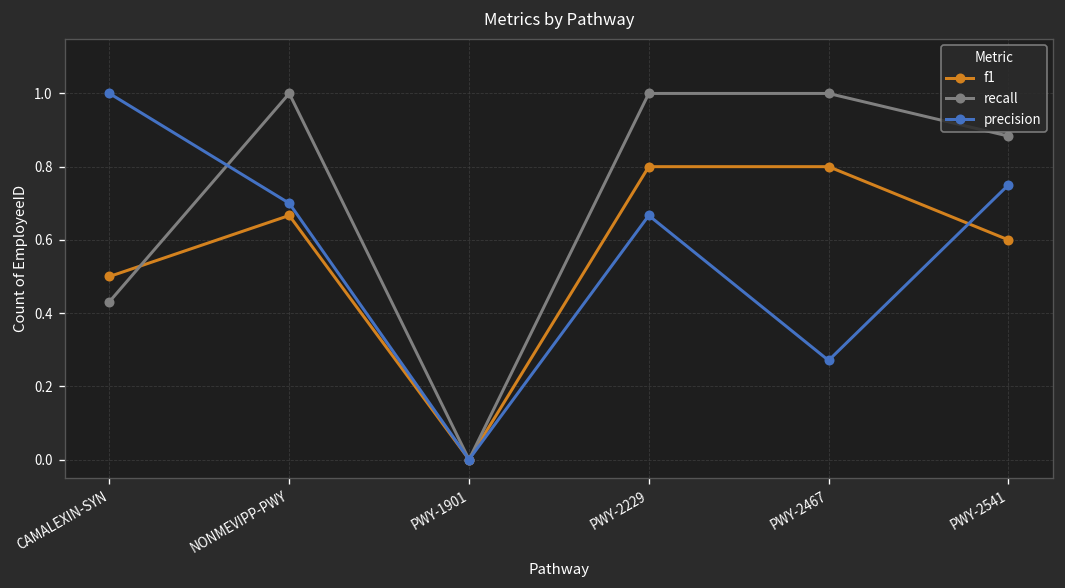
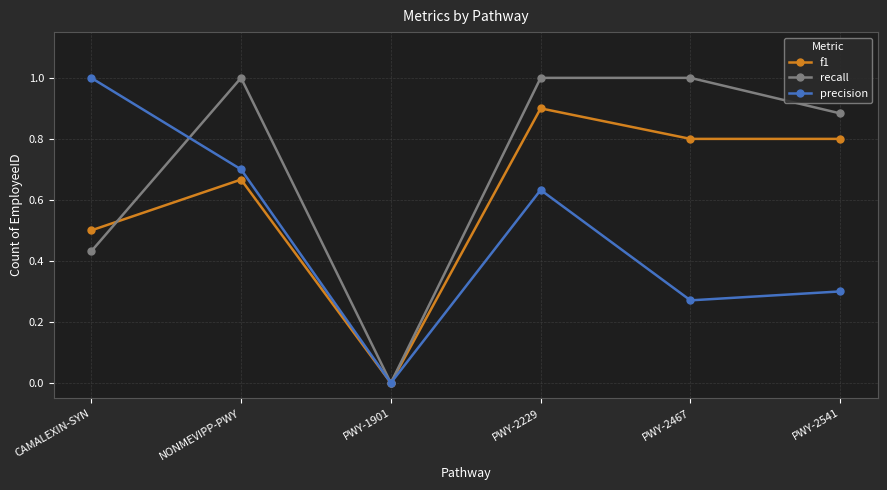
f1, PWY-2229: 0.8 -> 0.9
precision, PWY-2229: 0.67 -> 0.63
f1, PWY-2541: 0.6 -> 0.8
precision, PWY-2541: 0.75 -> 0.30
